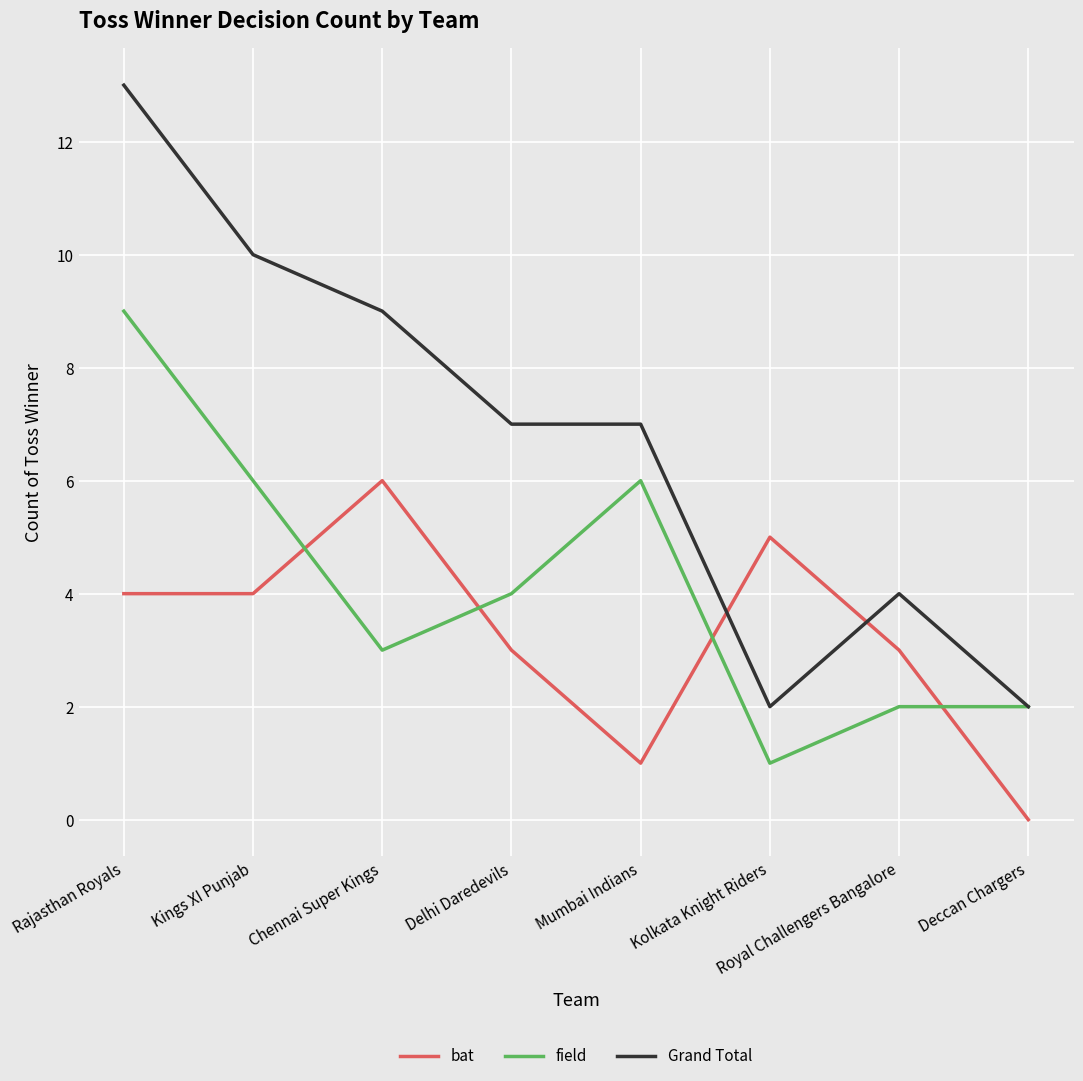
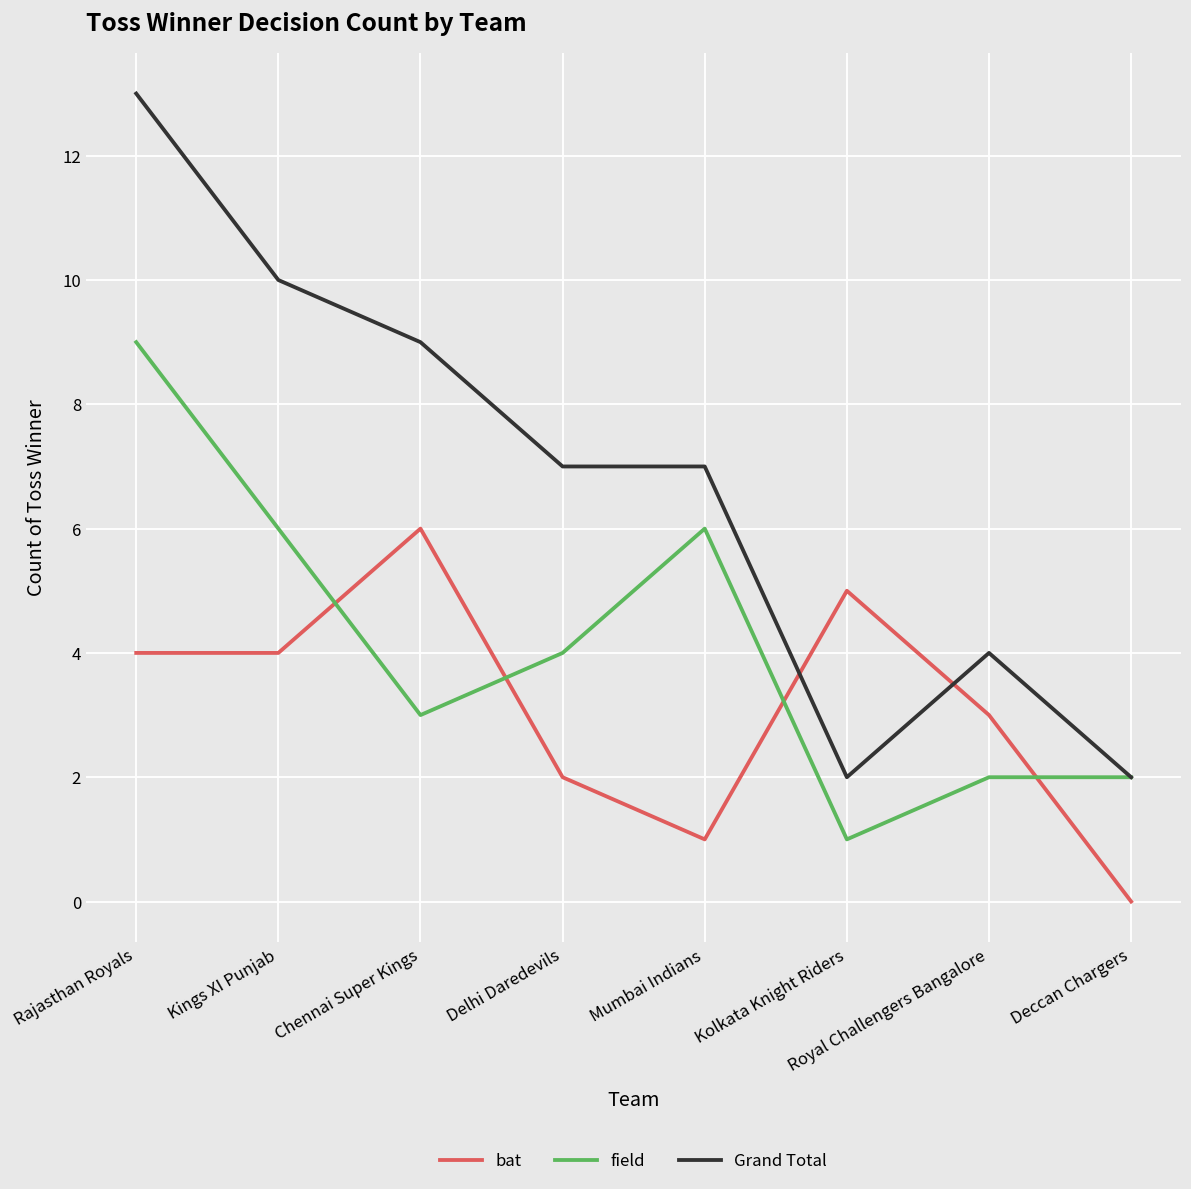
bat, Delhi Daredevils: 3 -> 2
